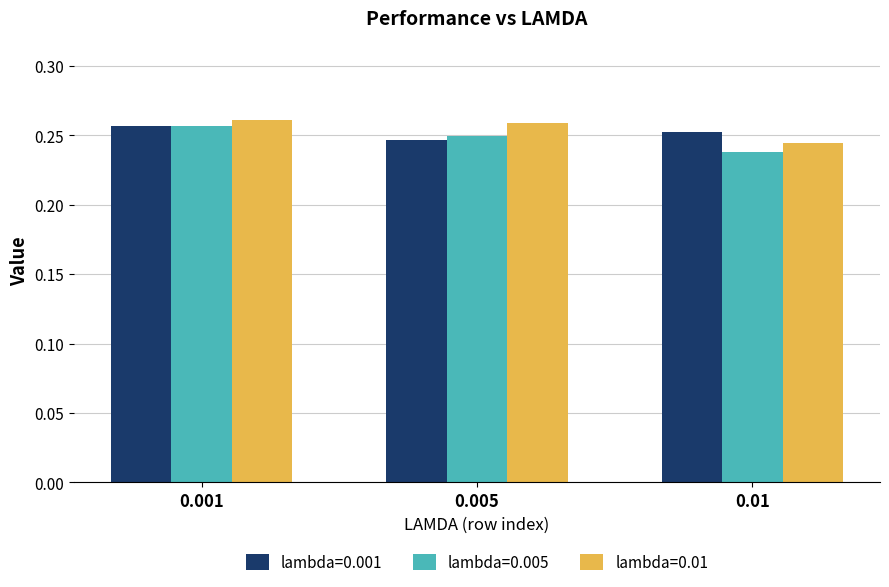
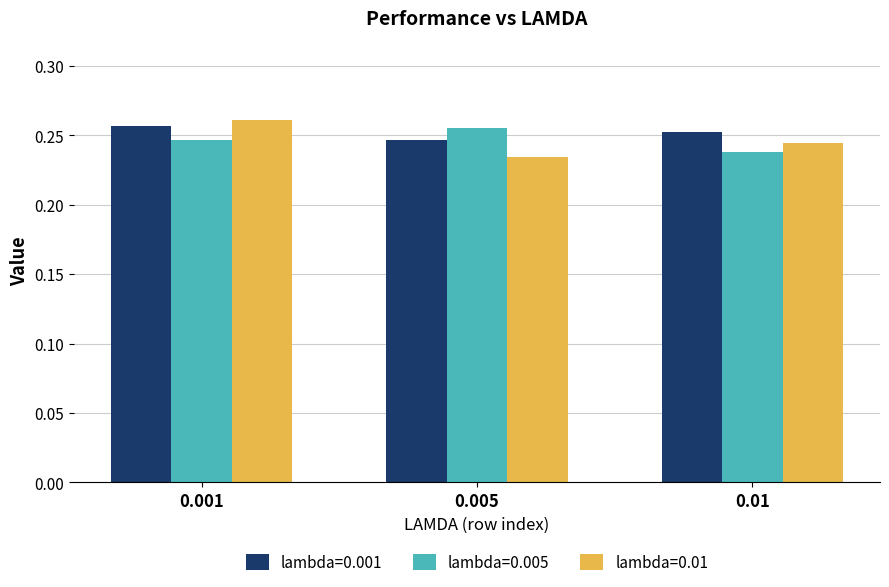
lambda=0.005, 0.001: 0.257 -> 0.247
lambda=0.005, 0.005: 0.250 -> 0.255
lambda=0.01, 0.005: 0.259 -> 0.234
